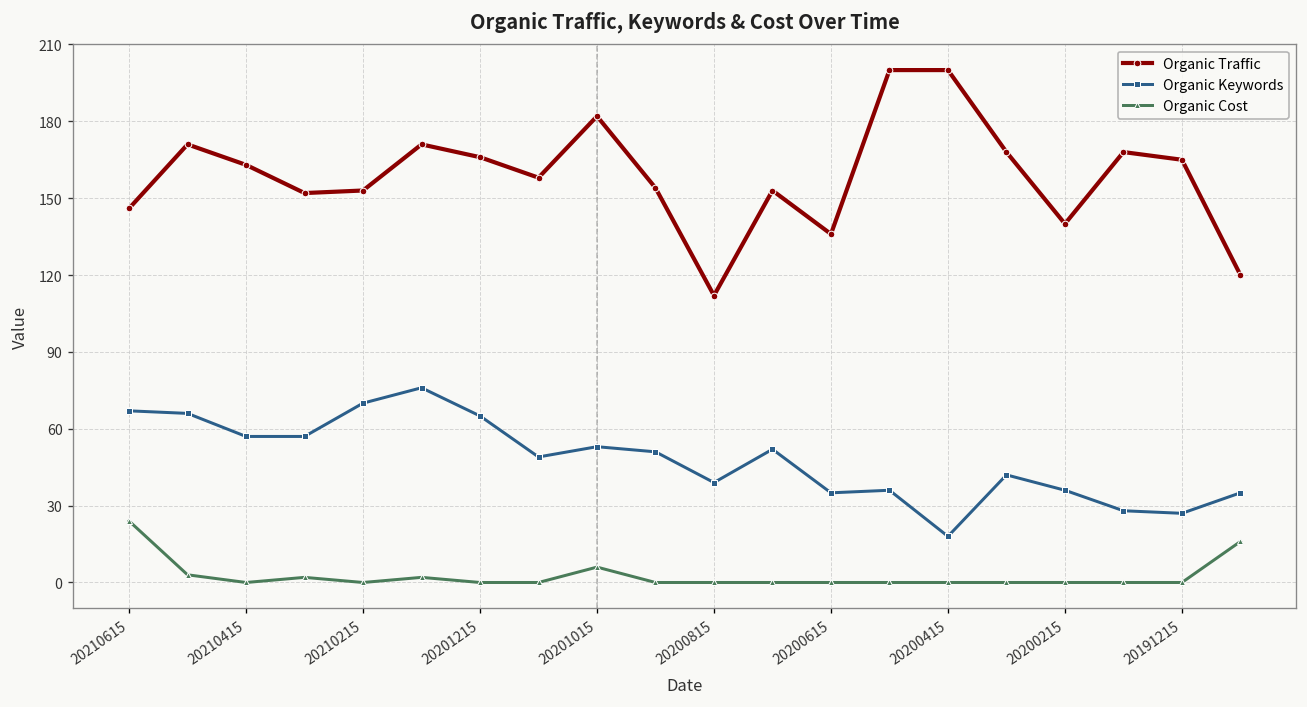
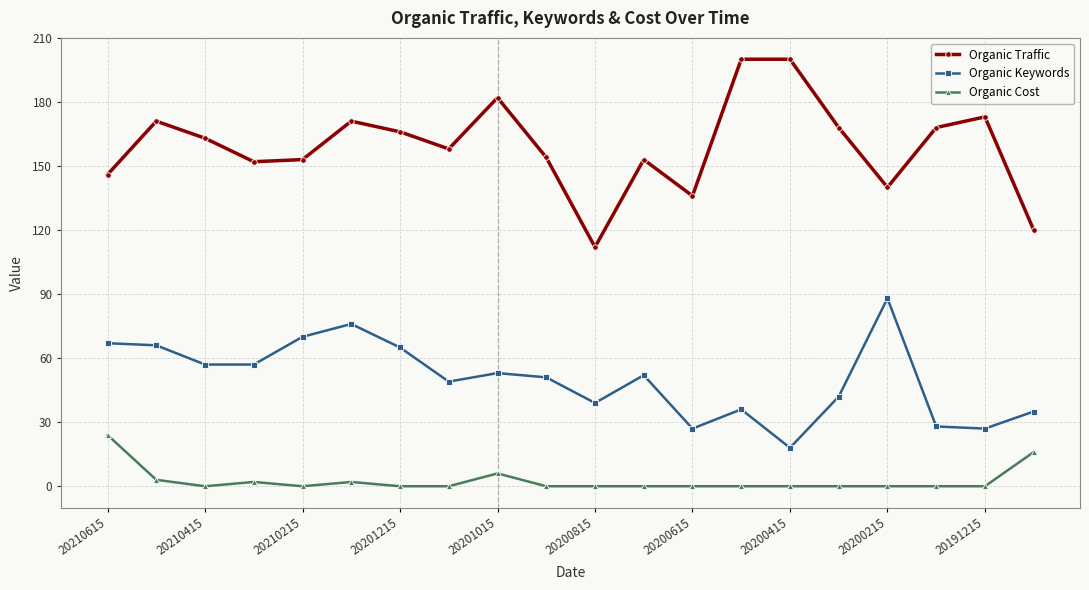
Organic Keywords, 20200615: 35 -> 27
Organic Keywords, 20200215: 36 -> 88
Organic Traffic, 20191215: 165 -> 173
